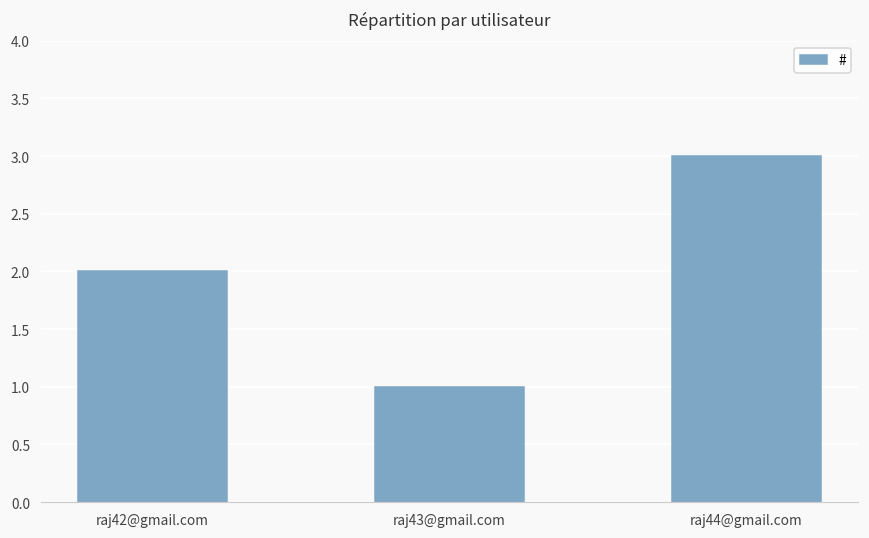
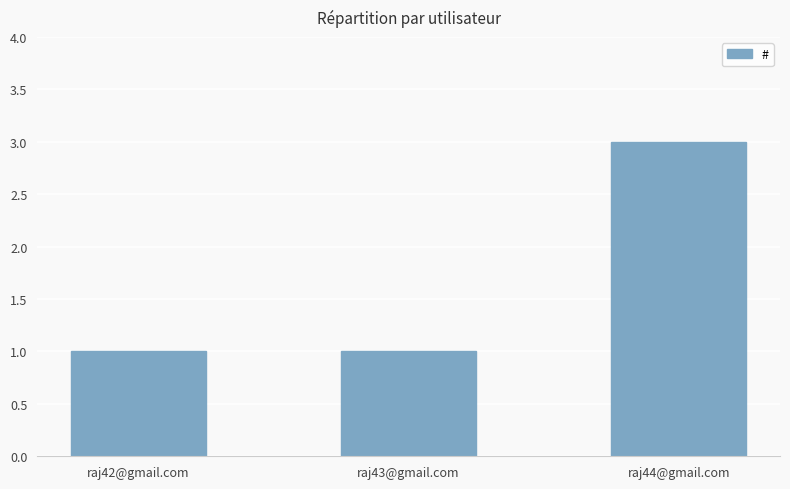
raj42@gmail.com: 2 -> 1
